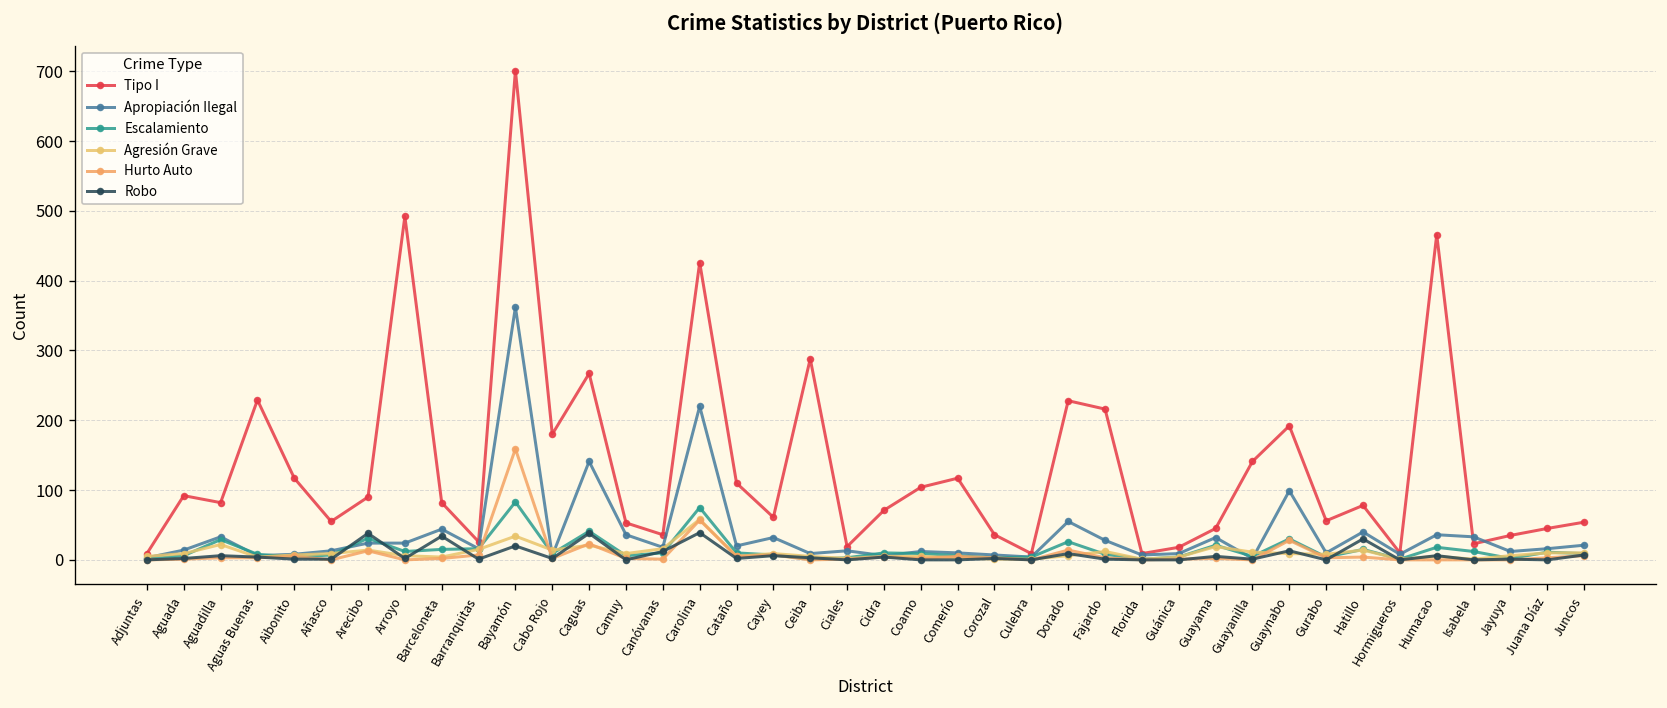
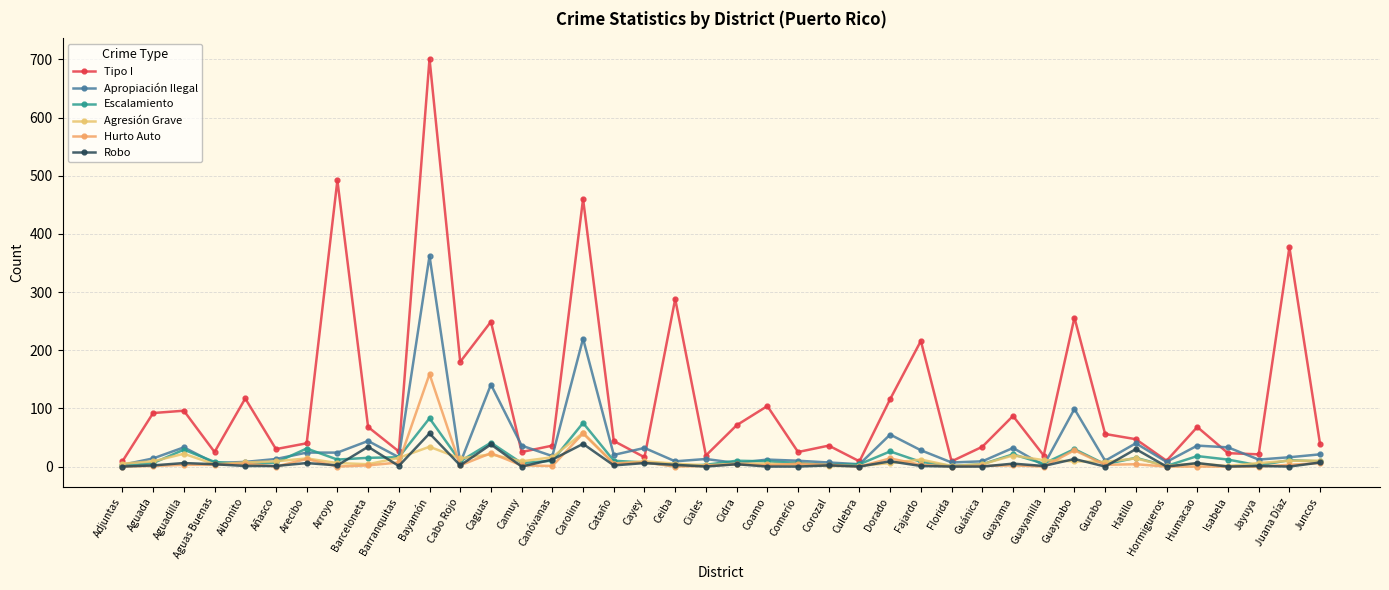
Tipo I, Aguadilla: 80 -> 100
Tipo I, Aguas Buenas: 230 -> 30
Tipo I, Añasco: 60 -> 30
Tipo I, Arecibo: 90 -> 40
Robo, Arecibo: 40 -> 10
Tipo I, Barceloneta: 80 -> 70
Robo, Bayamón: 20 -> 60
Tipo I, Caguas: 270 -> 250
Tipo I, Camuy: 50 -> 30
Tipo I, Carolina: 430 -> 460
Tipo I, Cataño: 110 -> 40
Tipo I, Cayey: 60 -> 20
Tipo I, Comerío: 120 -> 30
Tipo I, Dorado: 230 -> 120
Tipo I, Guánica: 20 -> 30
Tipo I, Guayama: 50 -> 90
Tipo I, Guayanilla: 140 -> 20
Tipo I, Guaynabo: 190 -> 260
Tipo I, Hatillo: 80 -> 50
Tipo I, Humacao: 470 -> 70
Tipo I, Jayuya: 40 -> 20
Tipo I, Juana Díaz: 50 -> 380
Tipo I, Juncos: 50 -> 40
